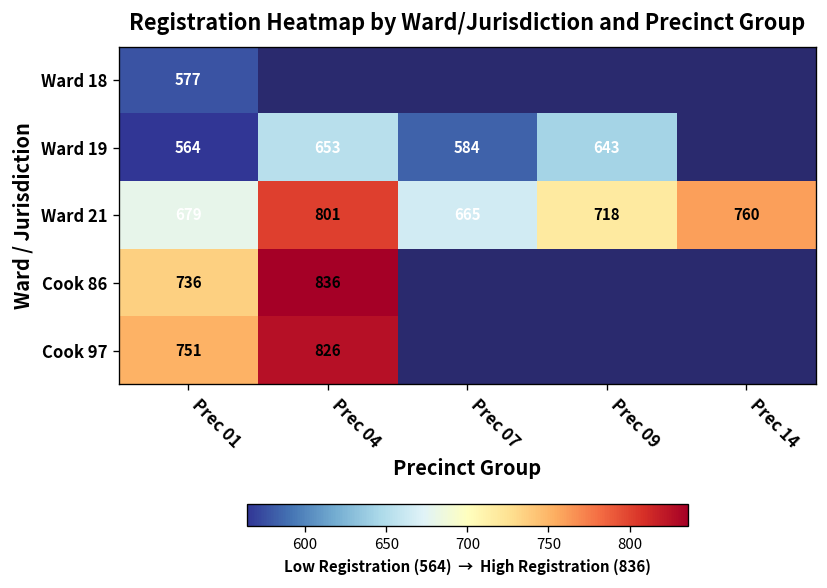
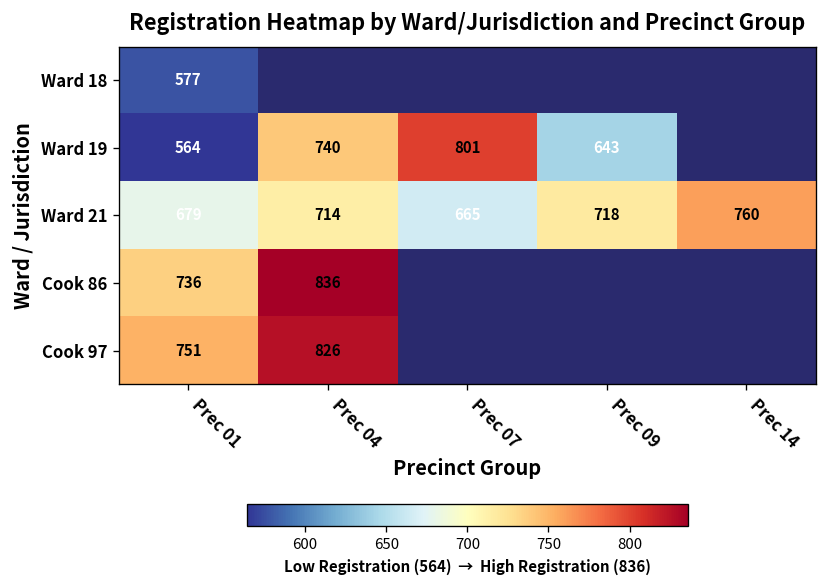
Ward 19, Prec 04: 653 -> 740
Ward 19, Prec 07: 584 -> 801
Ward 21, Prec 04: 801 -> 714
